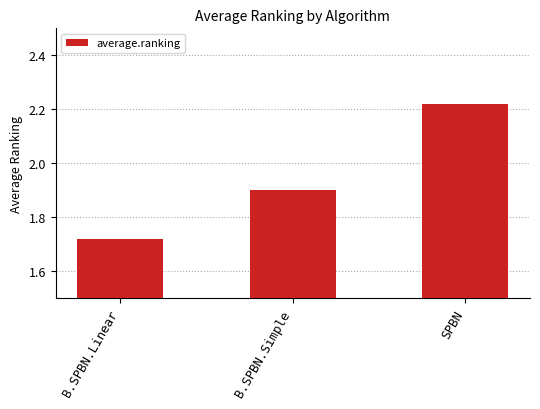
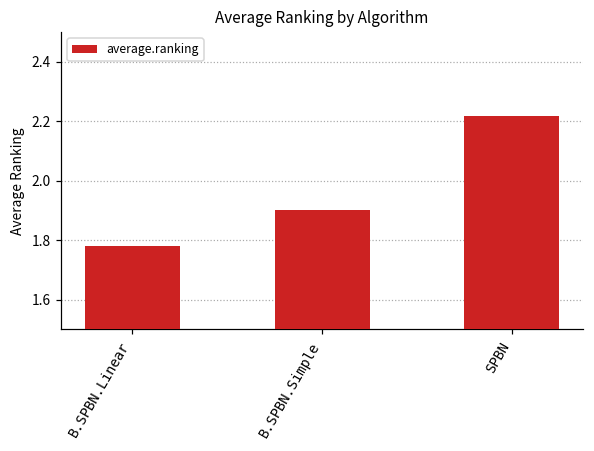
B.SPBN.Linear: 1.72 -> 1.78
